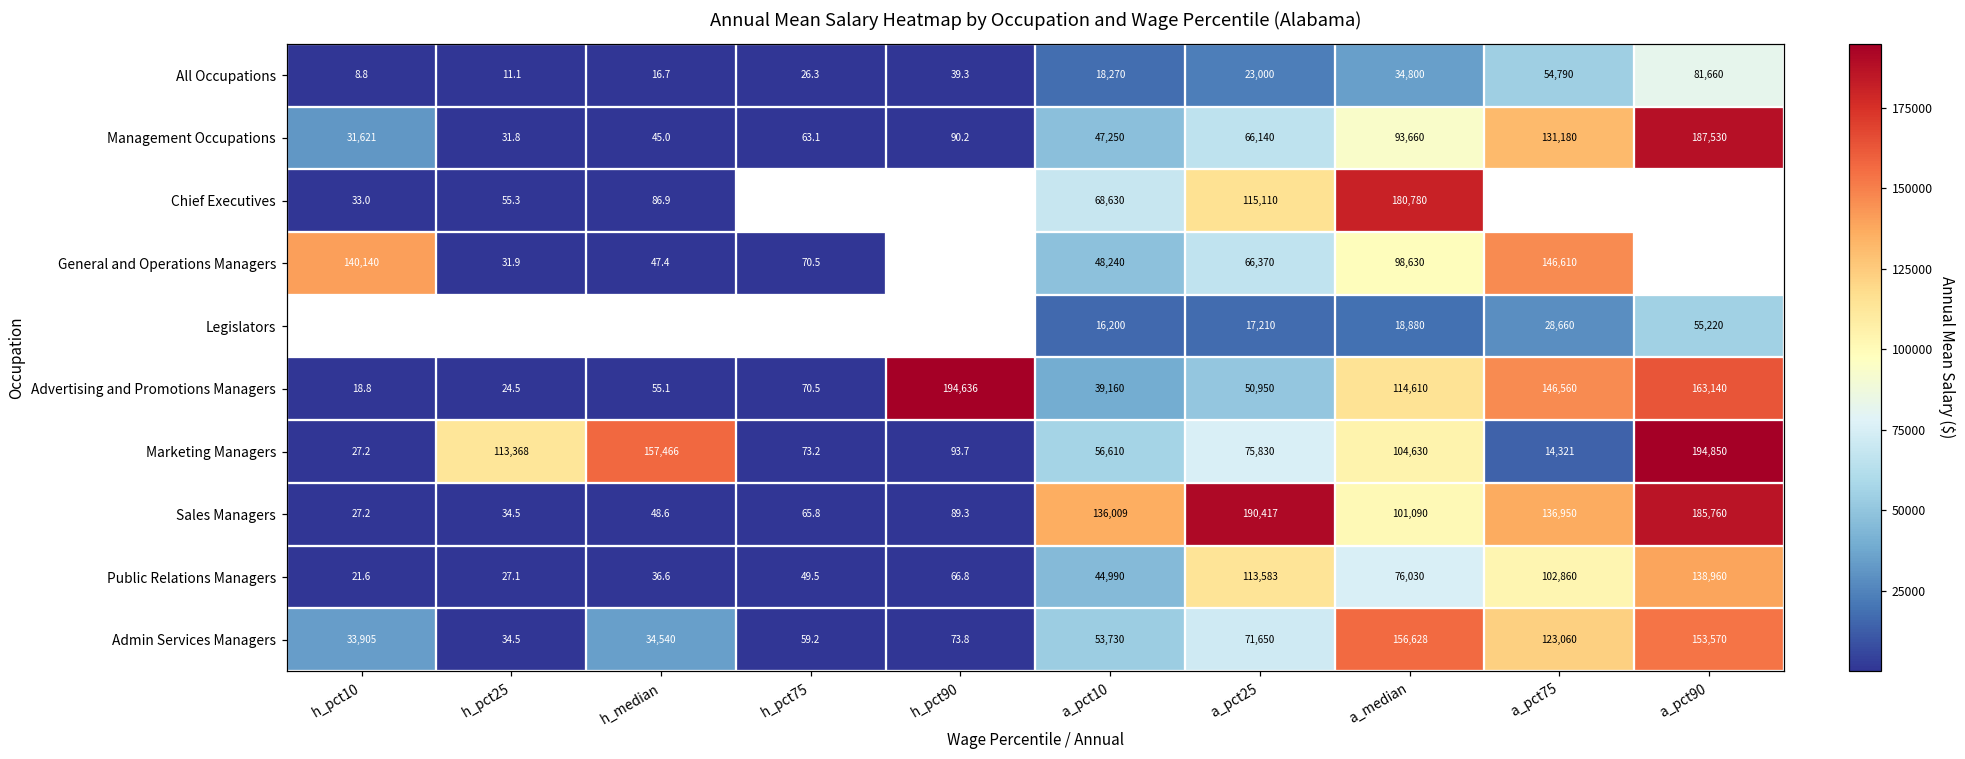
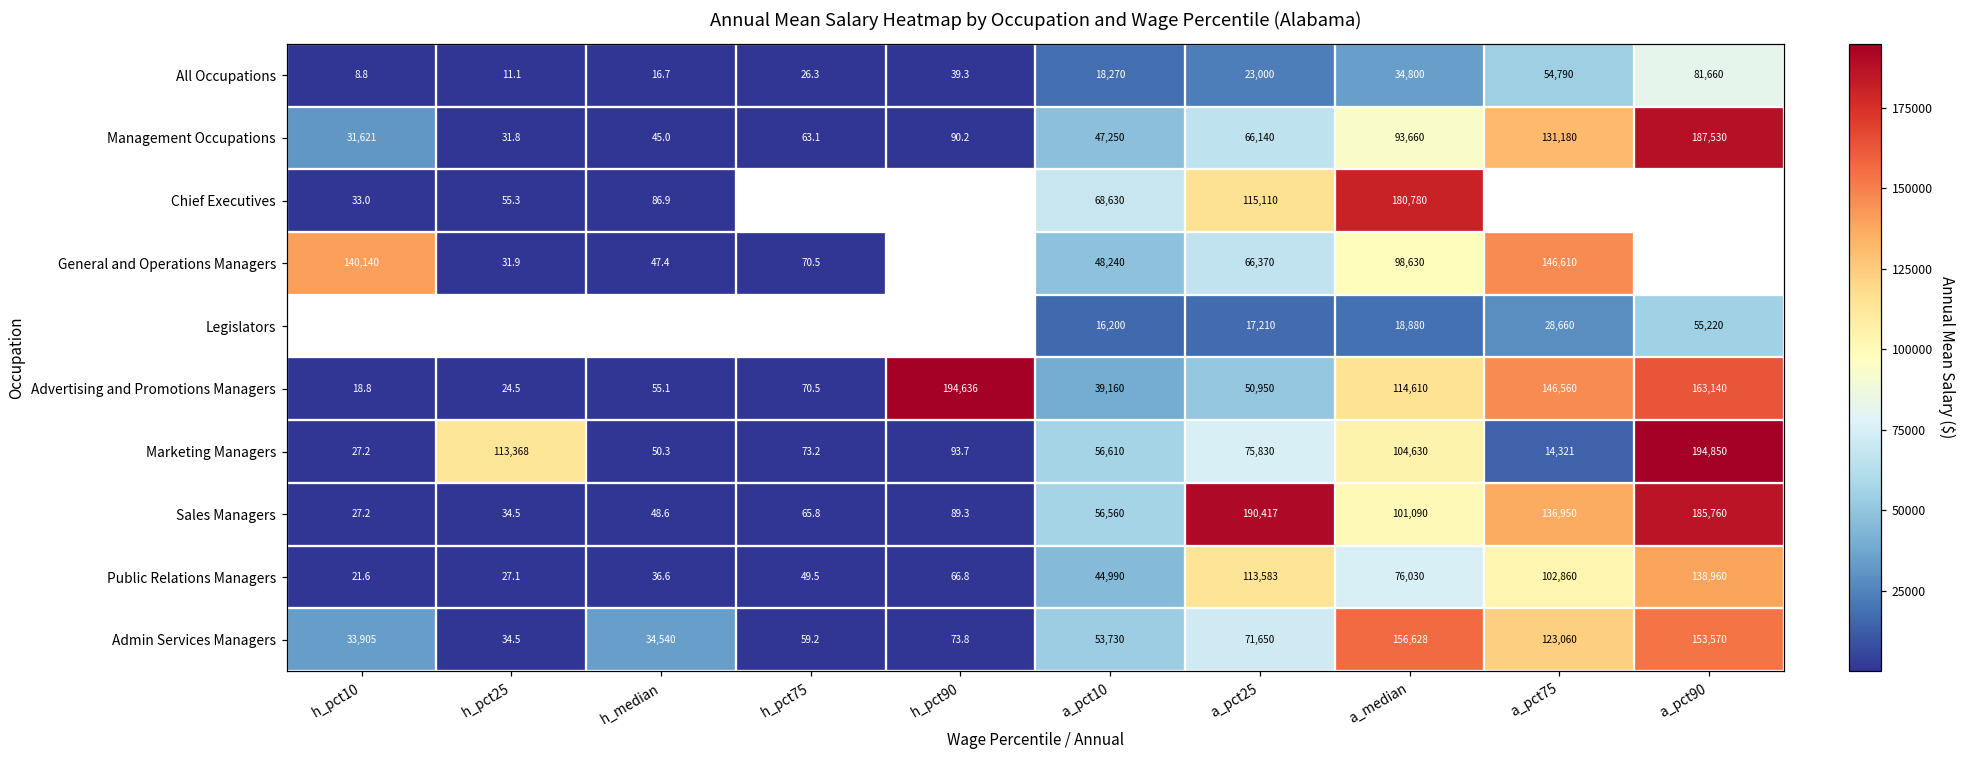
Marketing Managers, h_median: 157,466 -> 50.3
Sales Managers, a_pct10: 136,009 -> 56,560
